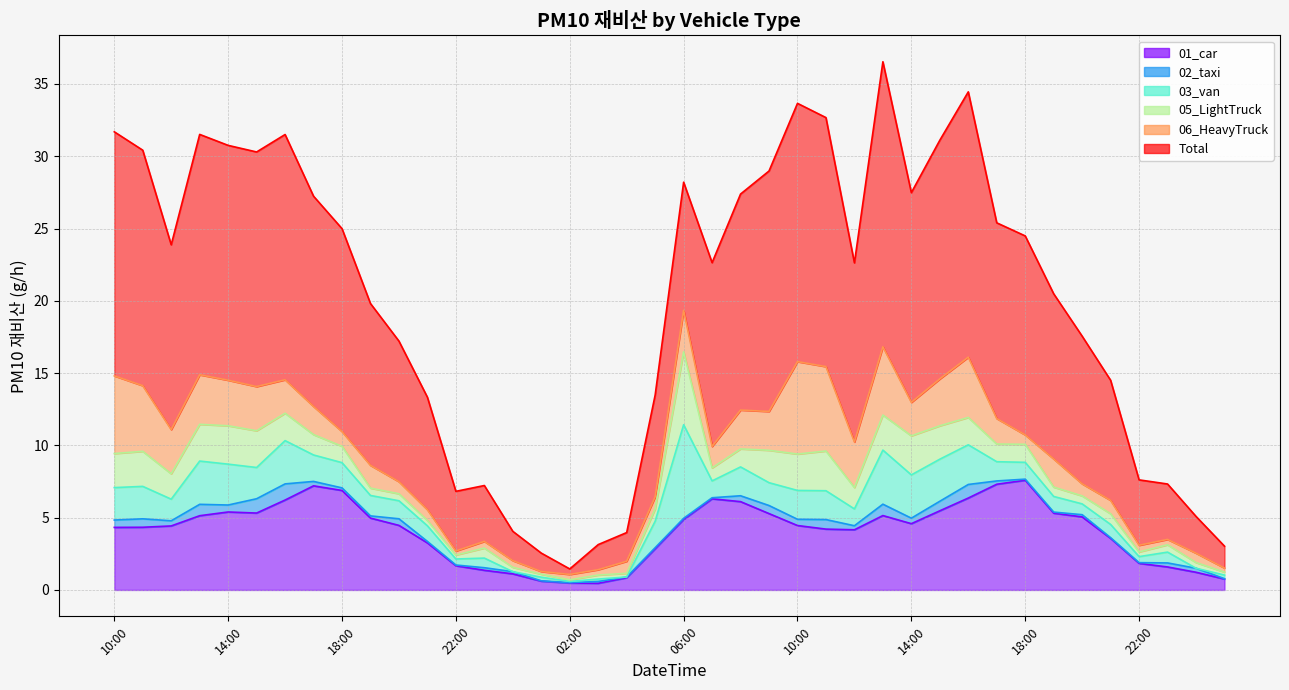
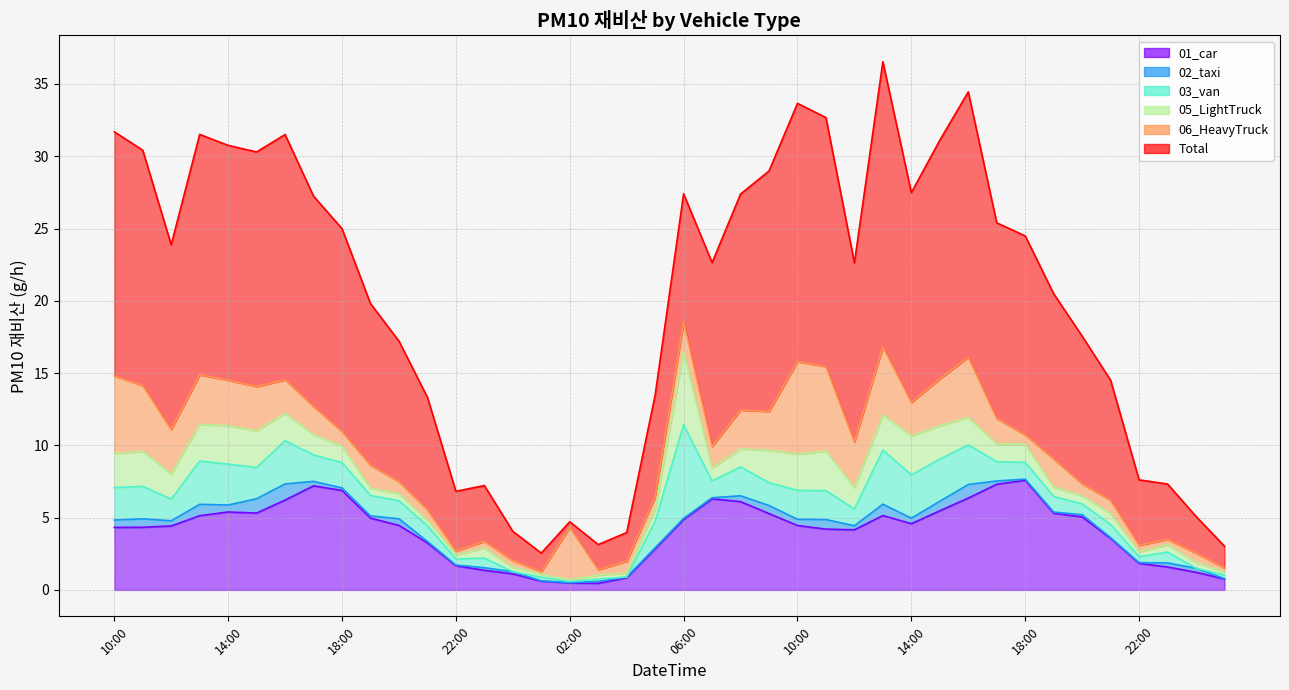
06_HeavyTruck, 02:00: 0.4 -> 3.6
06_HeavyTruck, 06:00: 2.9 -> 2.1
